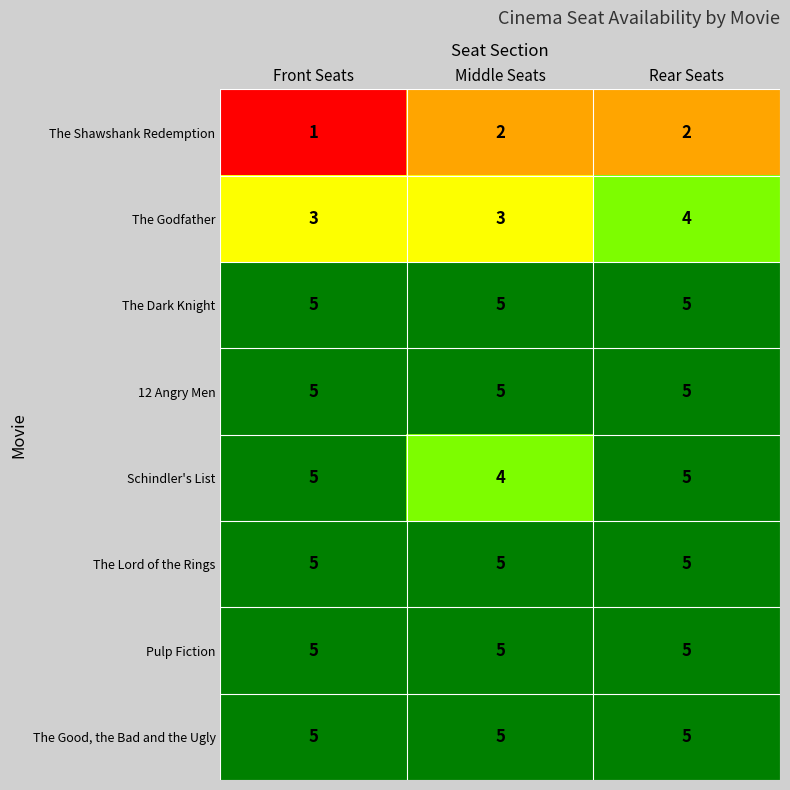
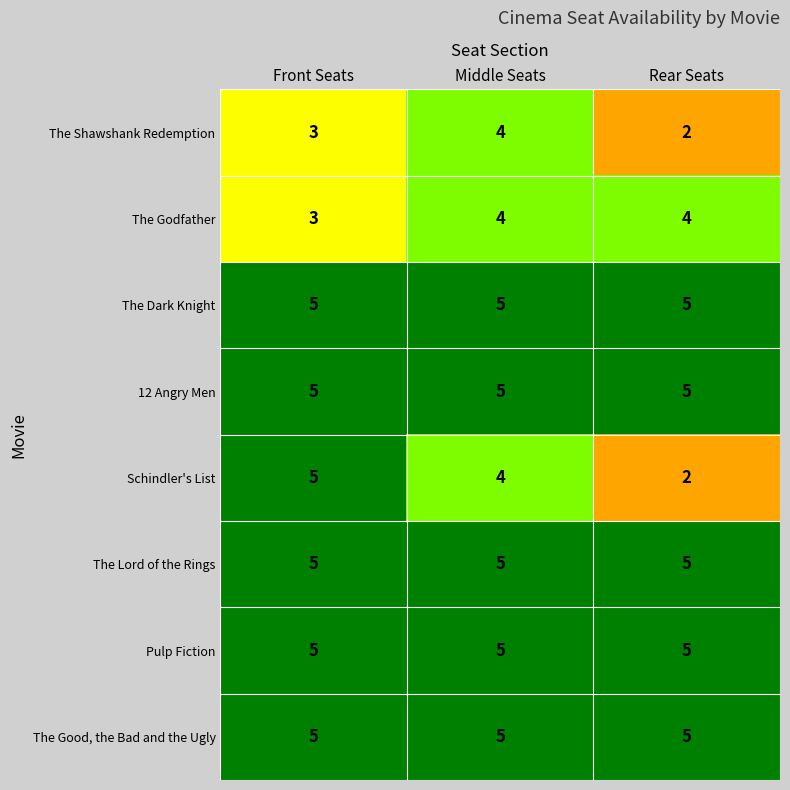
The Shawshank Redemption, Front Seats: 1 -> 3
The Shawshank Redemption, Middle Seats: 2 -> 4
The Godfather, Middle Seats: 3 -> 4
Schindler's List, Rear Seats: 5 -> 2
